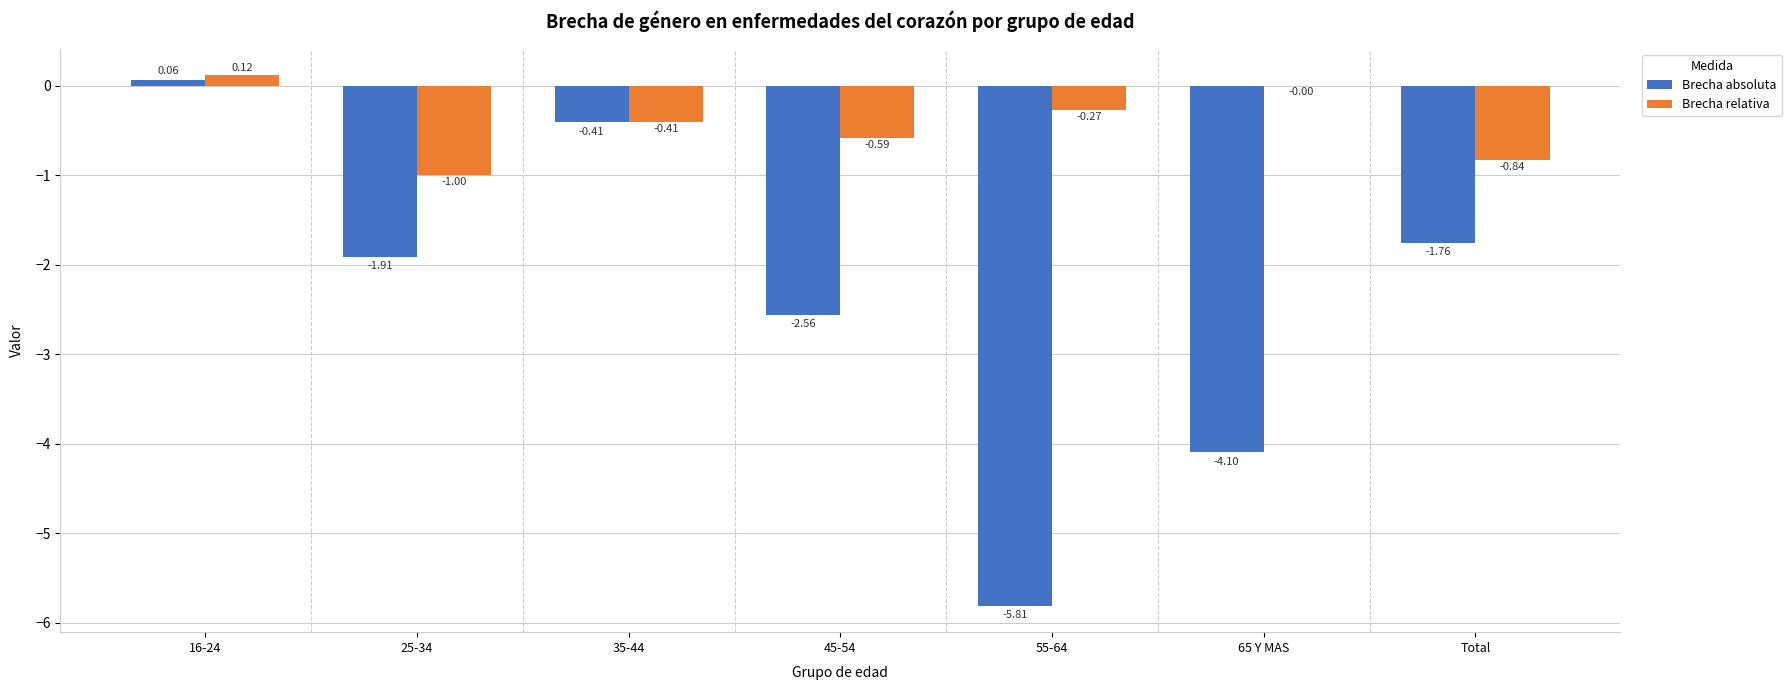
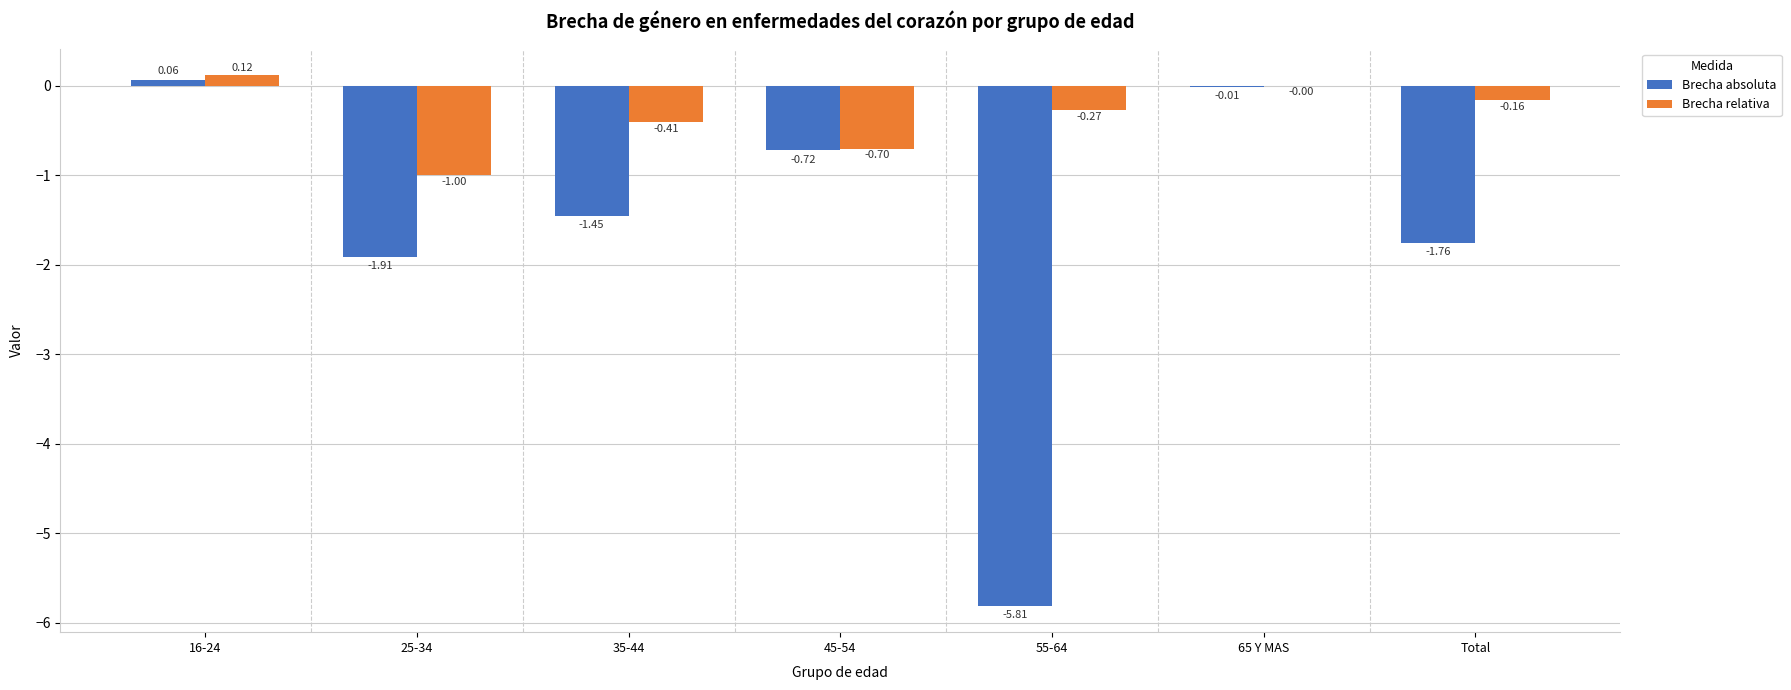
Brecha absoluta, 35-44: -0.41 -> -1.45
Brecha absoluta, 45-54: -2.56 -> -0.72
Brecha relativa, 45-54: -0.59 -> -0.70
Brecha absoluta, 65 Y MAS: -4.10 -> -0.01
Brecha relativa, Total: -0.84 -> -0.16
